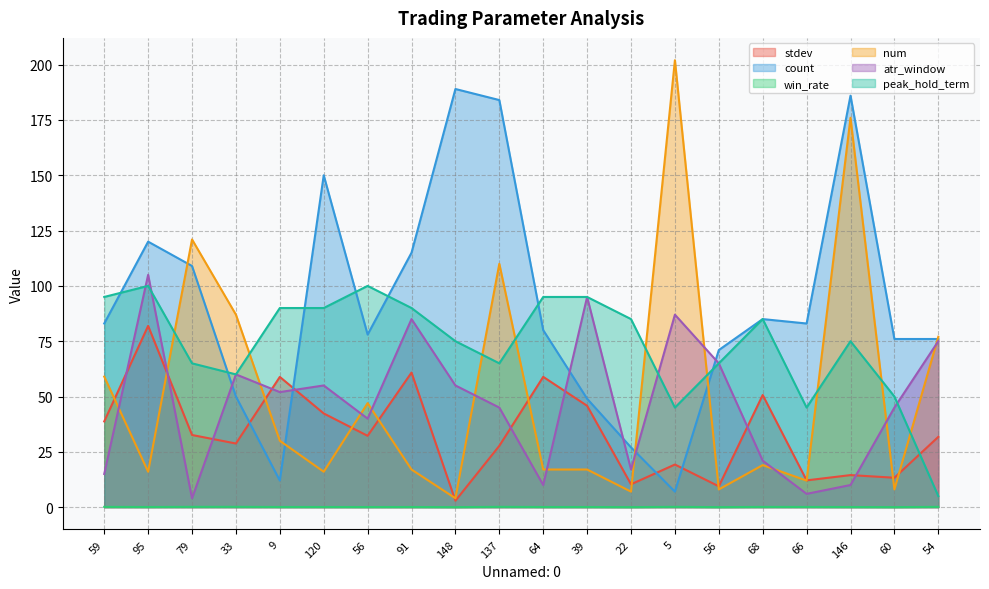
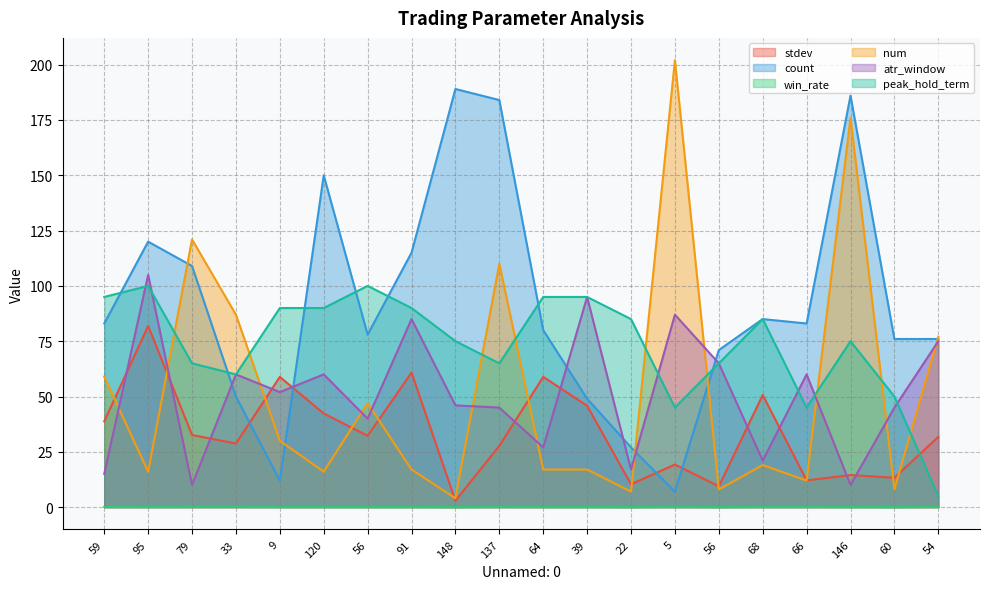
atr_window, 79: 4 -> 10
atr_window, 120: 55 -> 60
atr_window, 148: 55 -> 46
atr_window, 64: 10 -> 27
atr_window, 66: 6 -> 60
